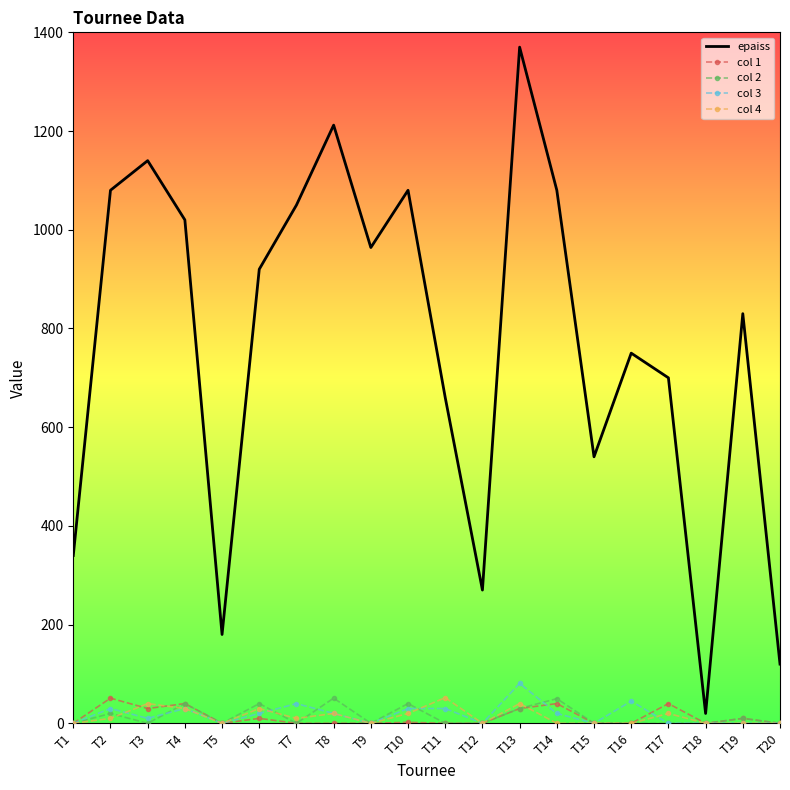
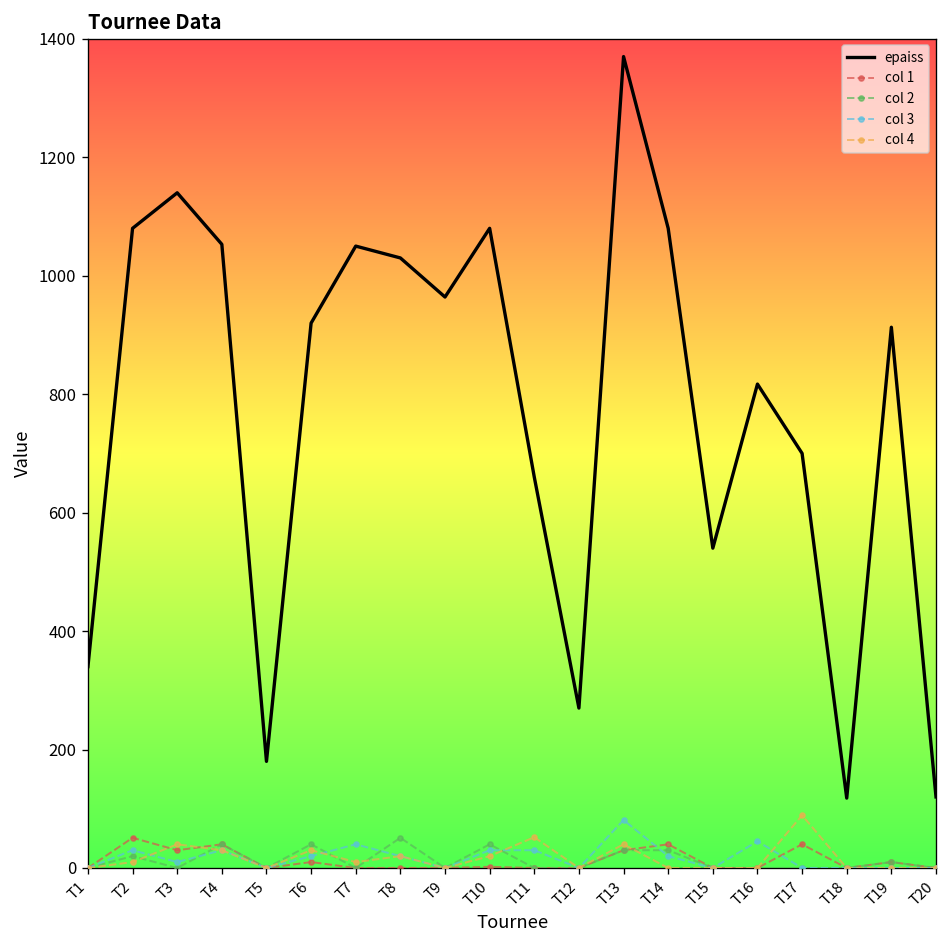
epaiss, T4: 1020 -> 1050
epaiss, T8: 1210 -> 1030
col 2, T14: 50 -> 30
epaiss, T16: 750 -> 820
col 4, T17: 20 -> 90
epaiss, T18: 20 -> 120
epaiss, T19: 830 -> 910
